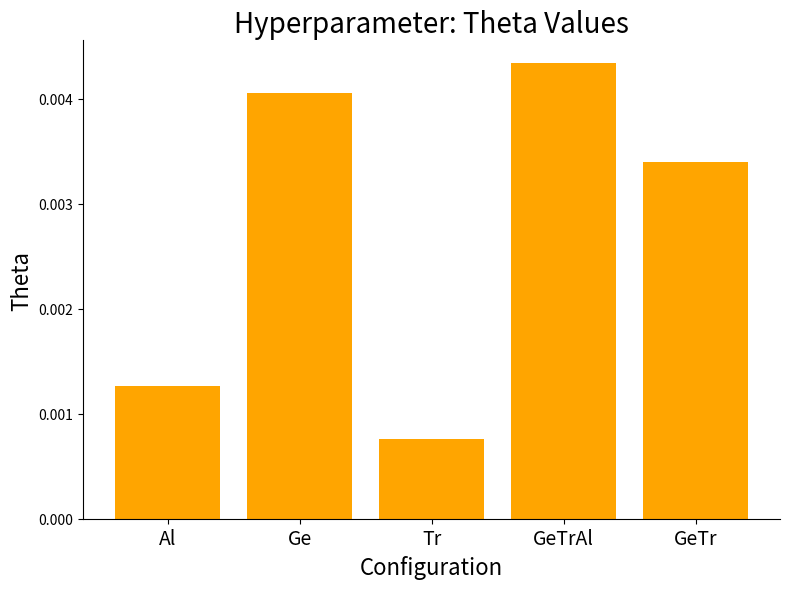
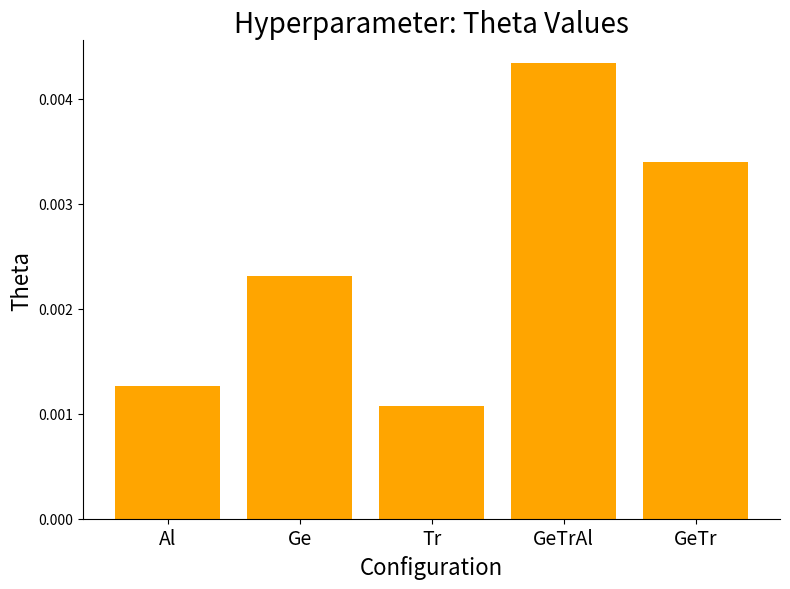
Ge: 0.00405 -> 0.00231
Tr: 0.00076 -> 0.00108
